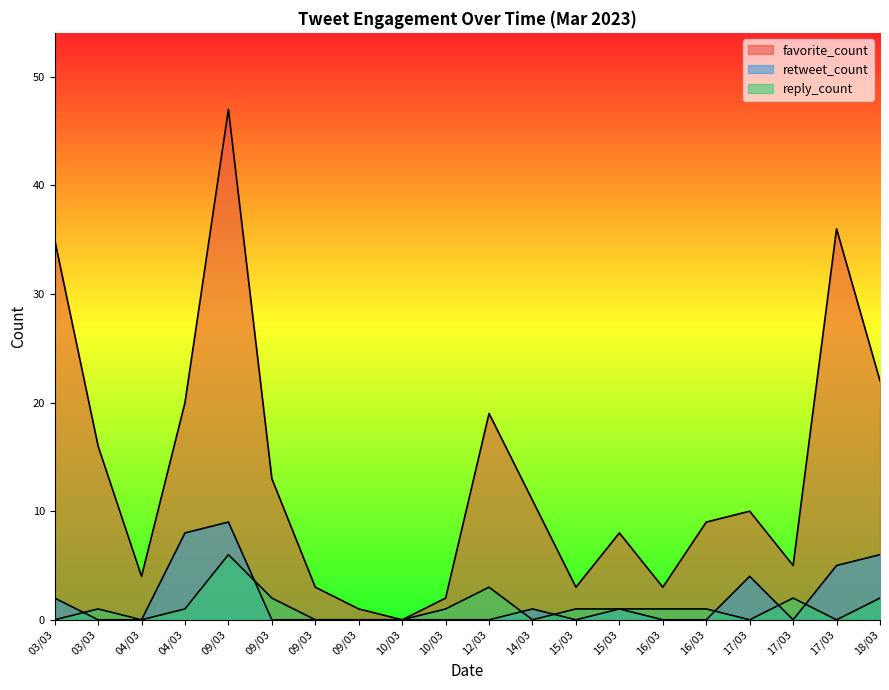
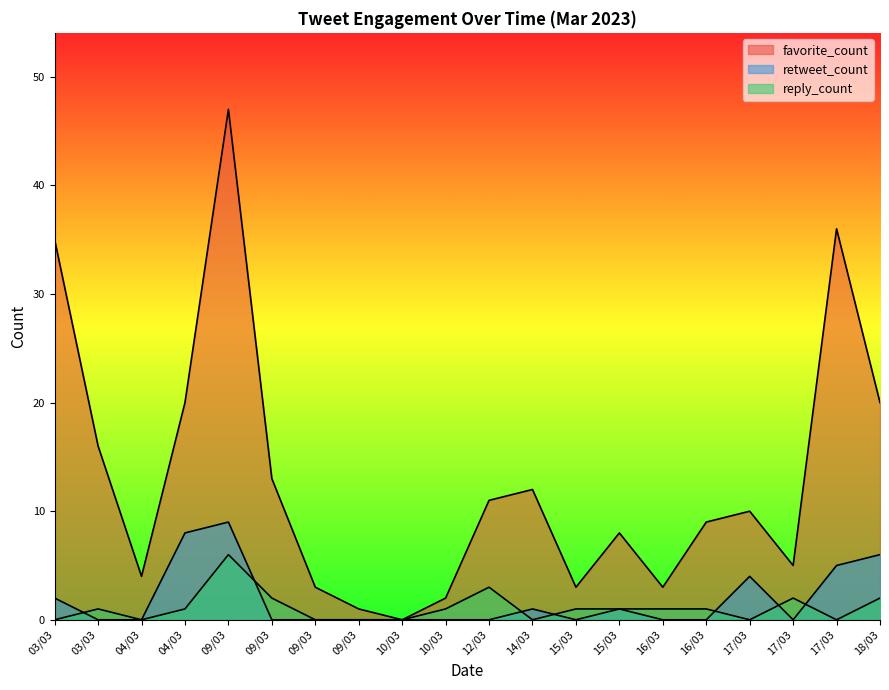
favorite_count, 12/03: 19 -> 11
favorite_count, 14/03: 11 -> 12
favorite_count, 18/03: 22 -> 20
